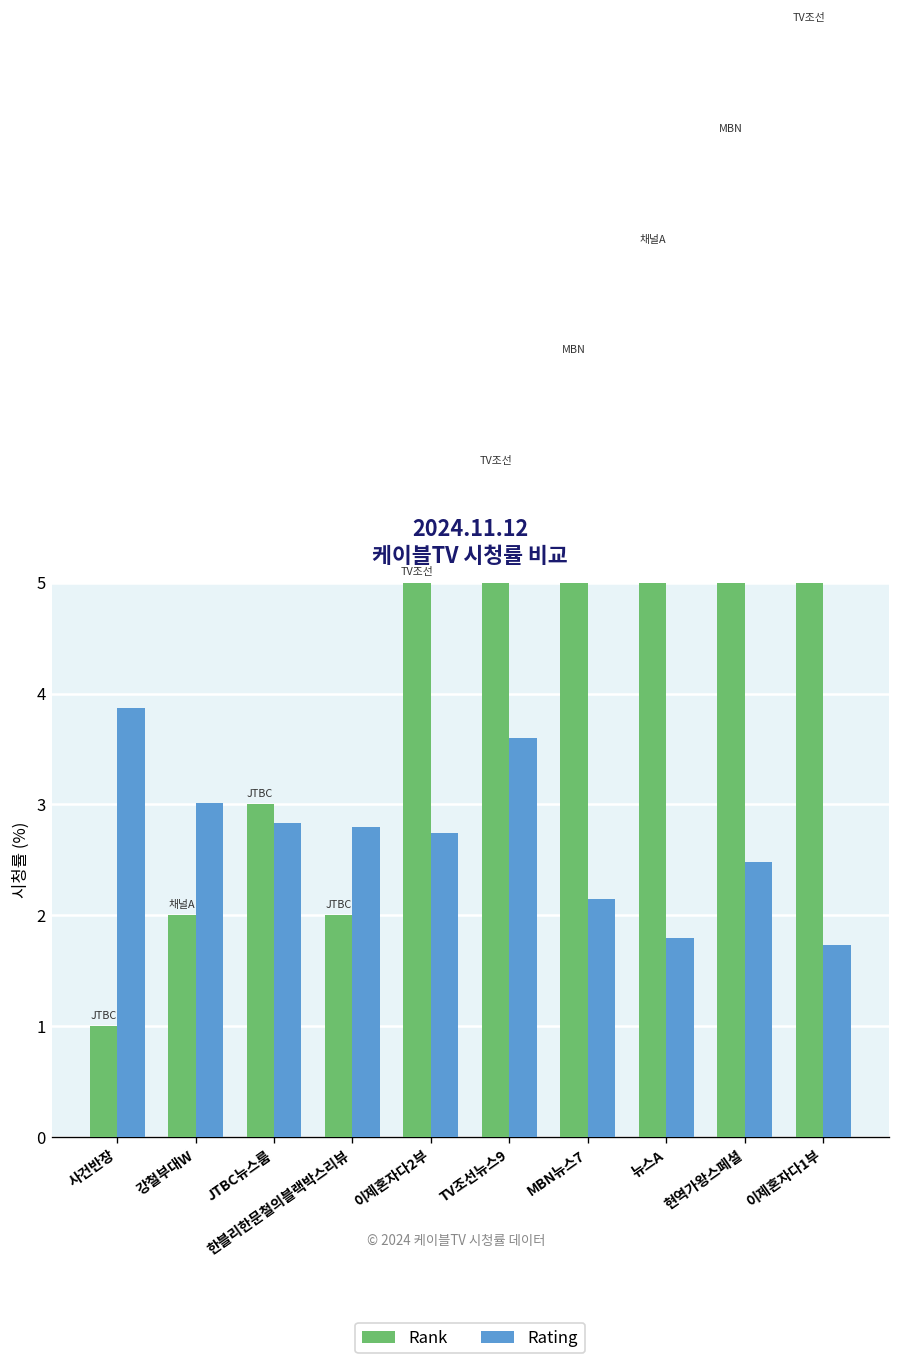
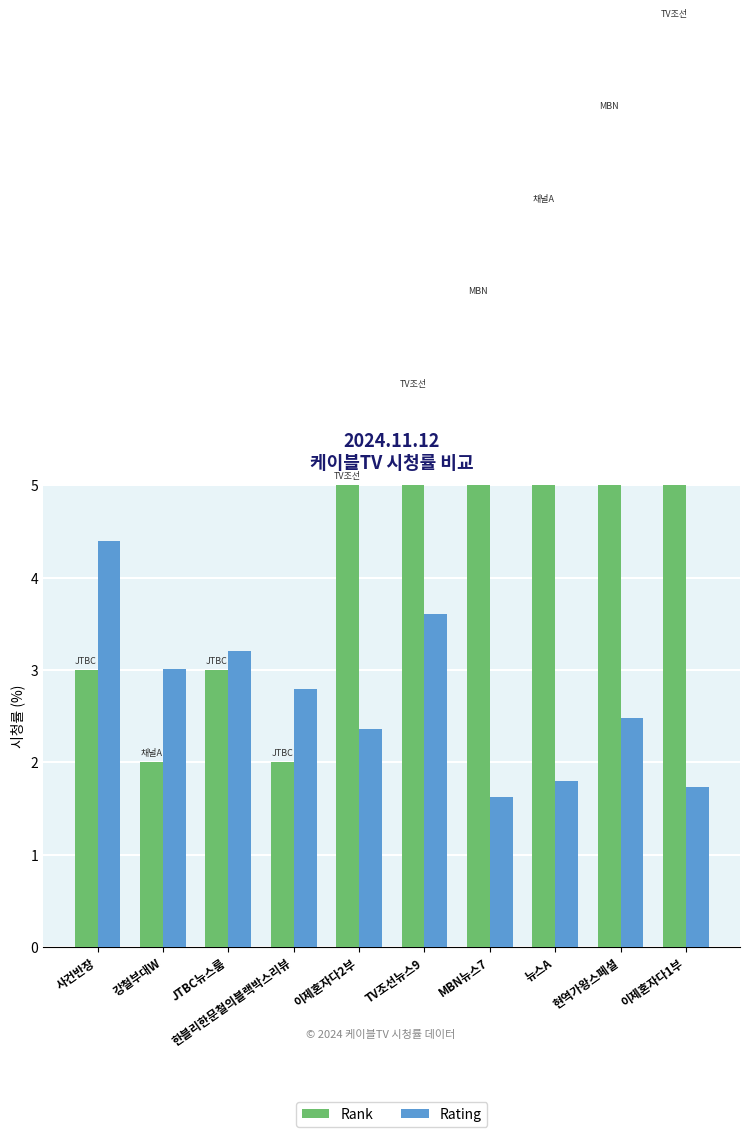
Rank, 사건반장: 1 -> 3
Rating, 사건반장: 3.9 -> 4.4
Rating, JTBC뉴스룸: 2.8 -> 3.2
Rating, 이제혼자다2부: 2.7 -> 2.4
Rating, MBN뉴스7: 2.2 -> 1.6
